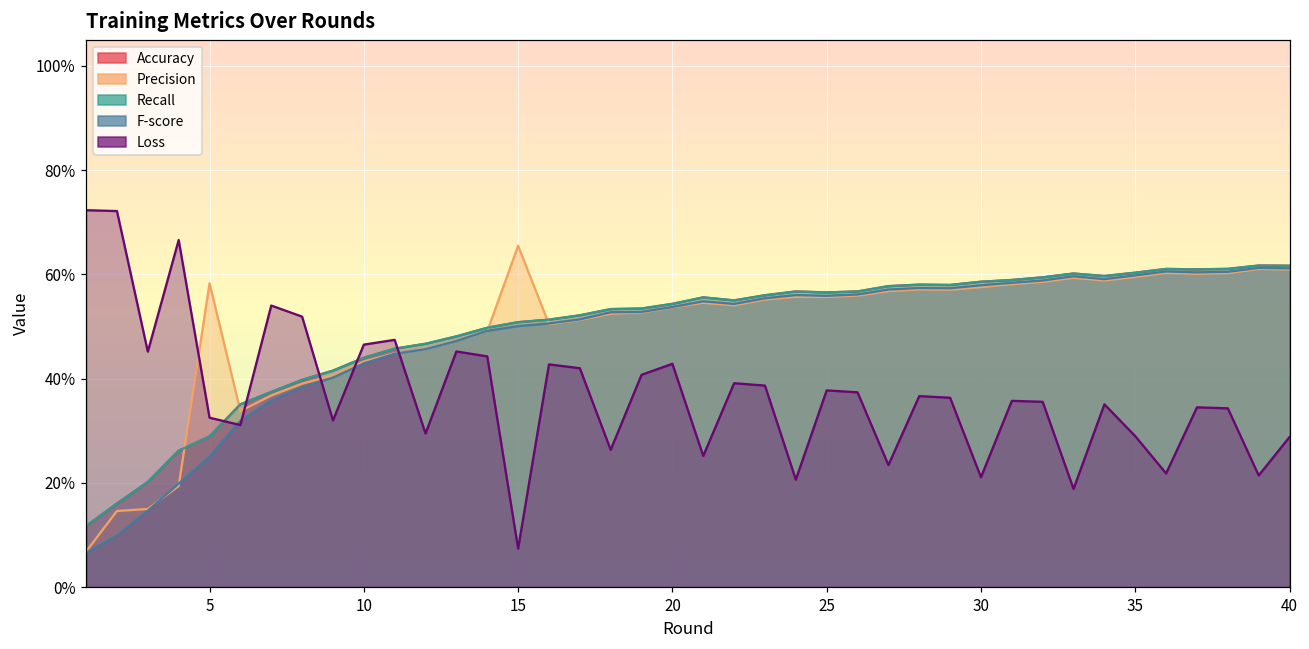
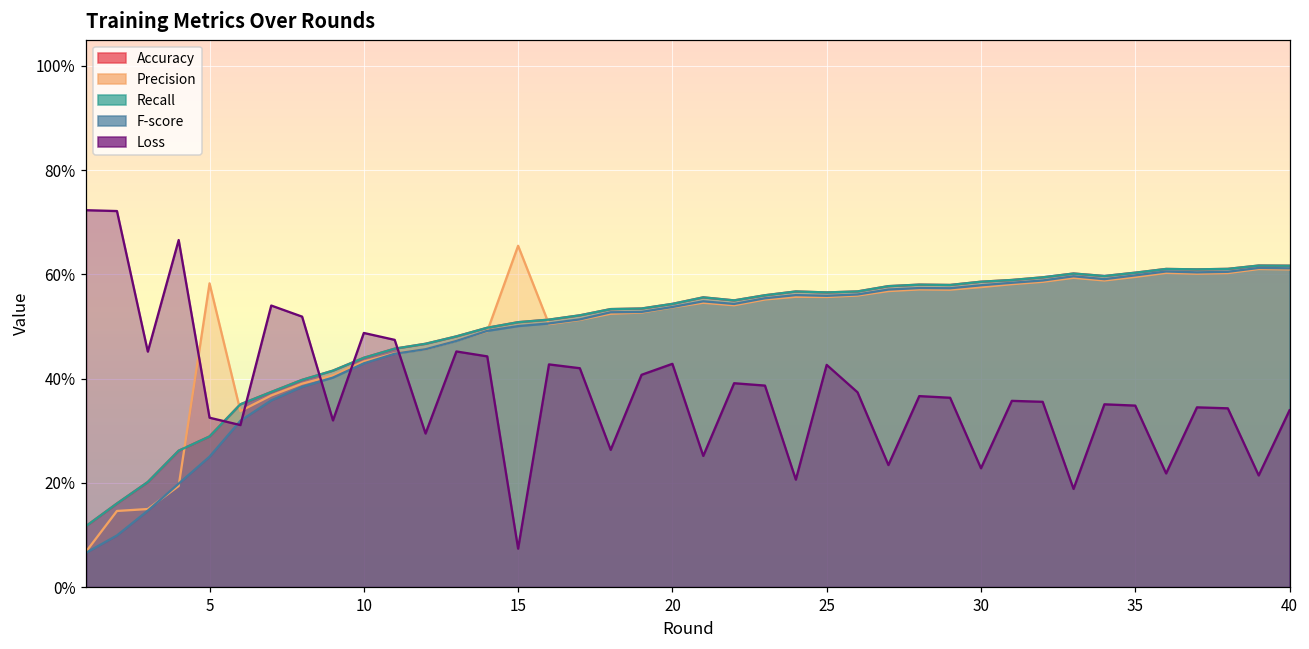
Loss, 10: 47% -> 49%
Loss, 25: 38% -> 43%
Loss, 30: 21% -> 23%
Loss, 35: 29% -> 35%
Loss, 40: 29% -> 34%
